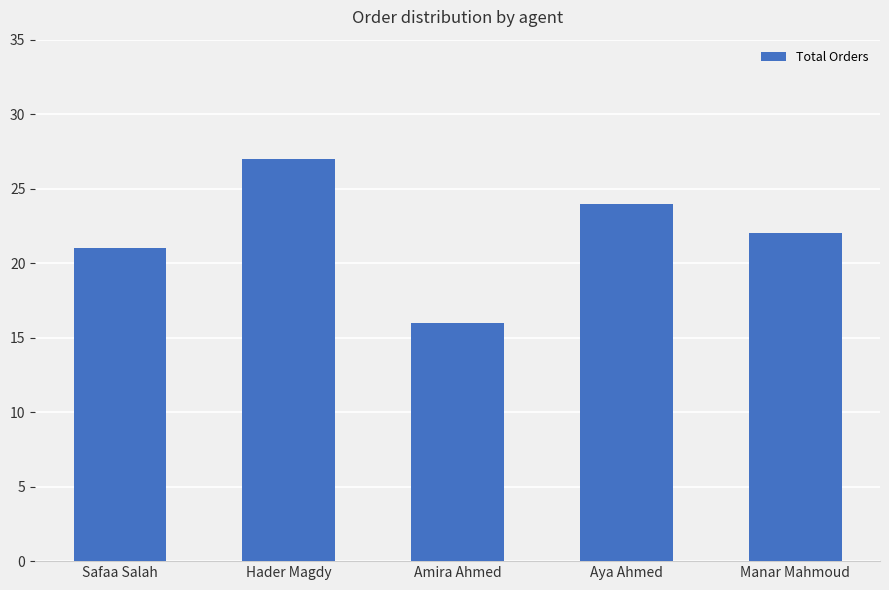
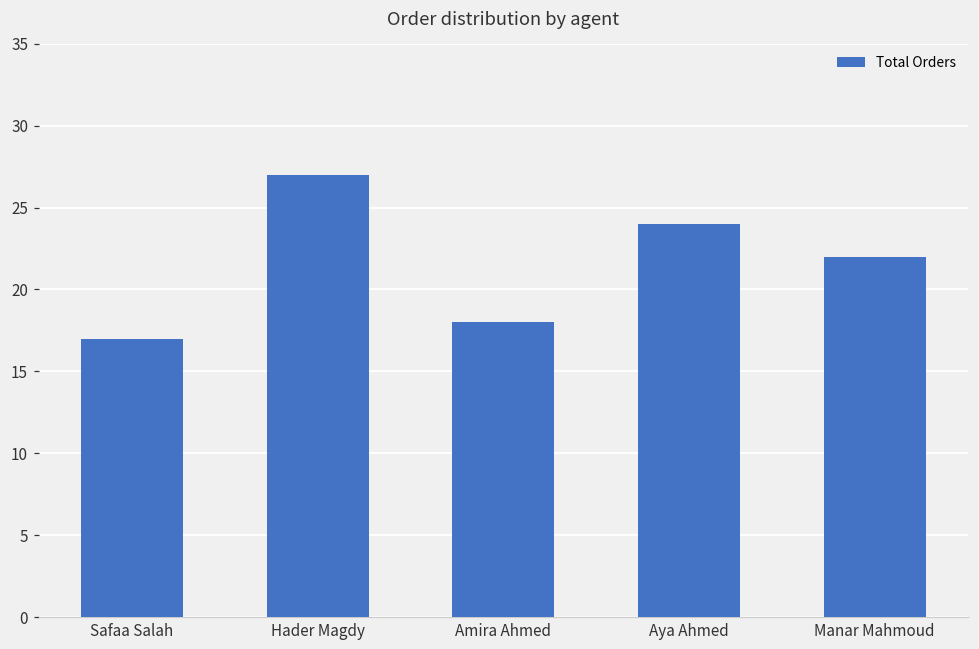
Safaa Salah: 21 -> 17
Amira Ahmed: 16 -> 18
